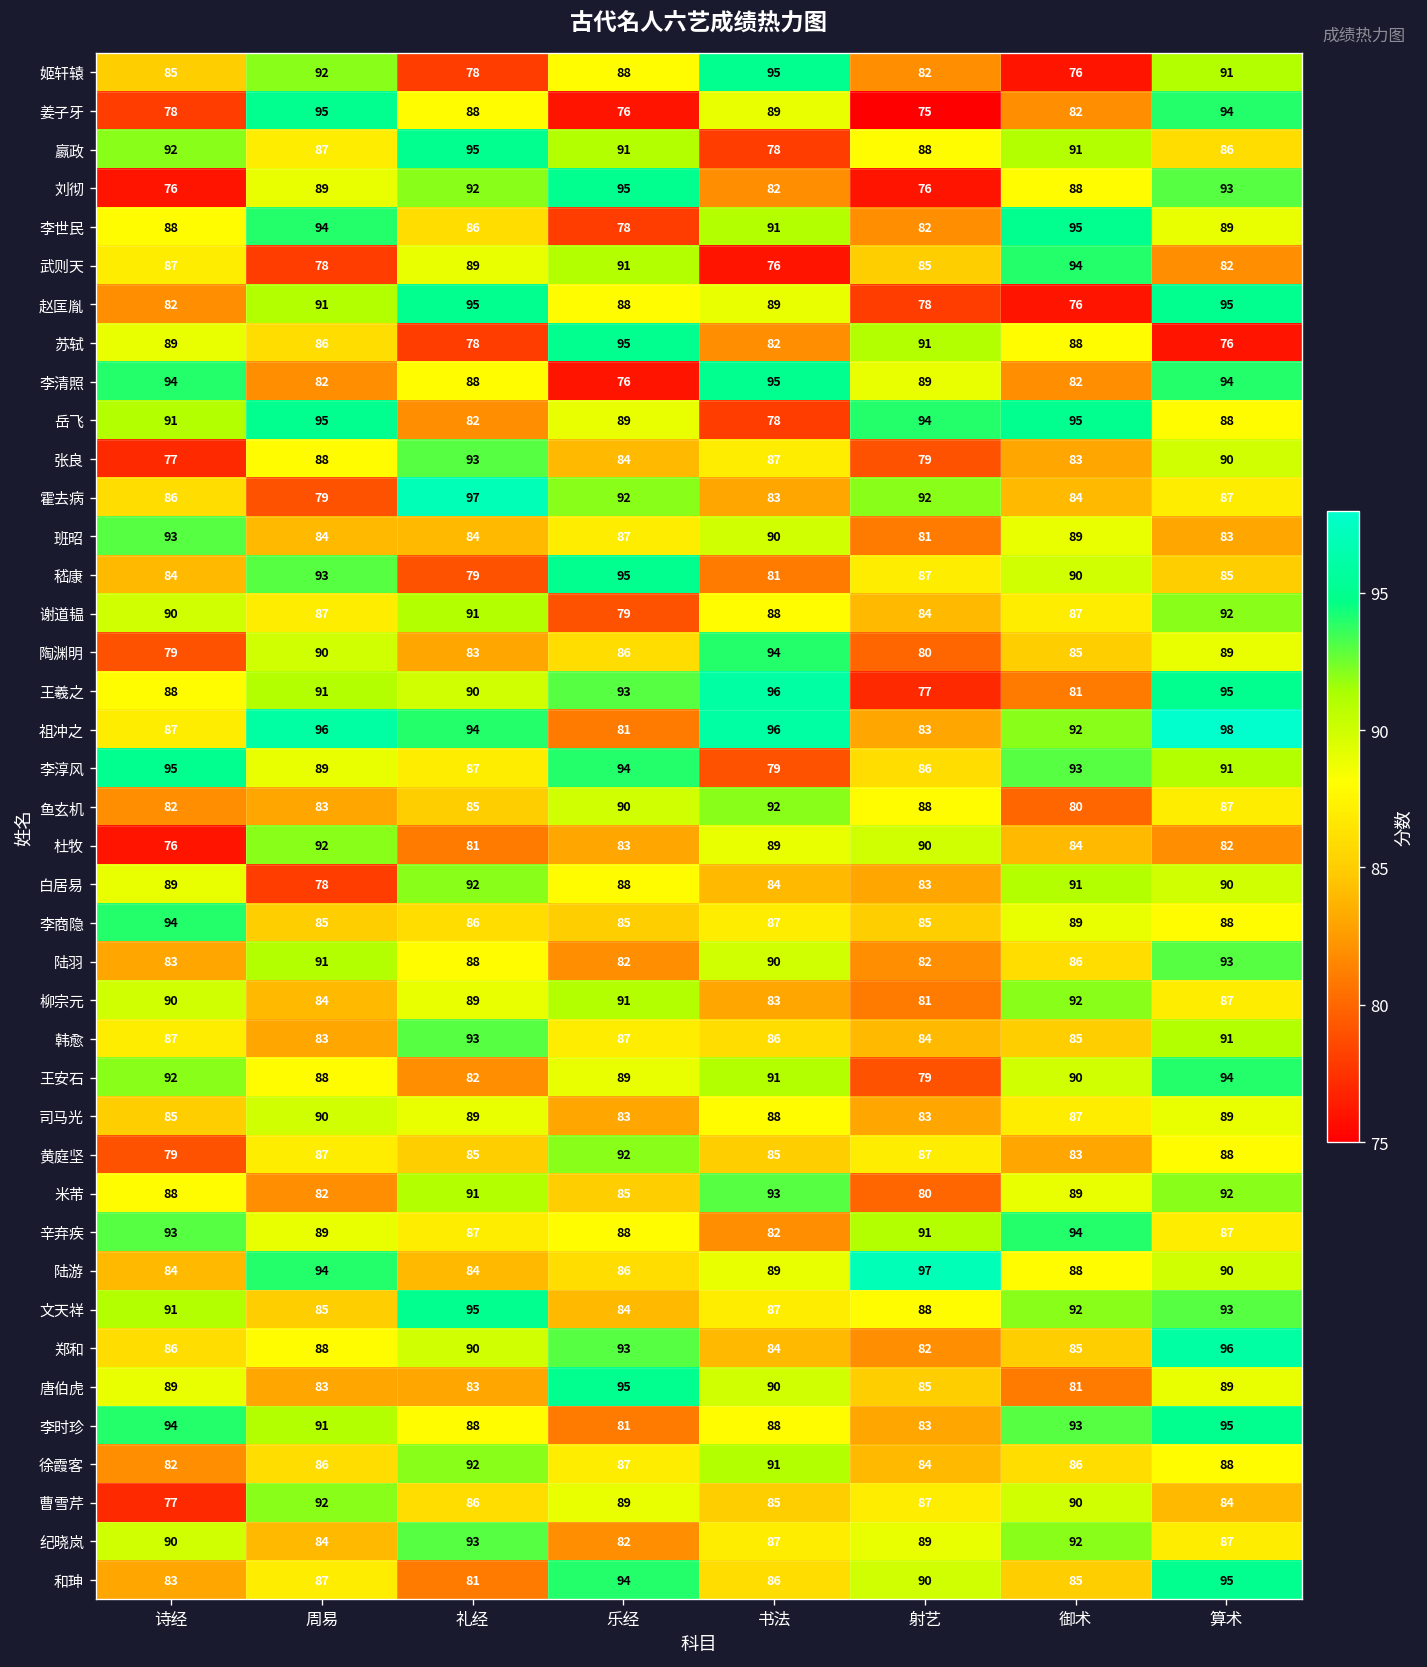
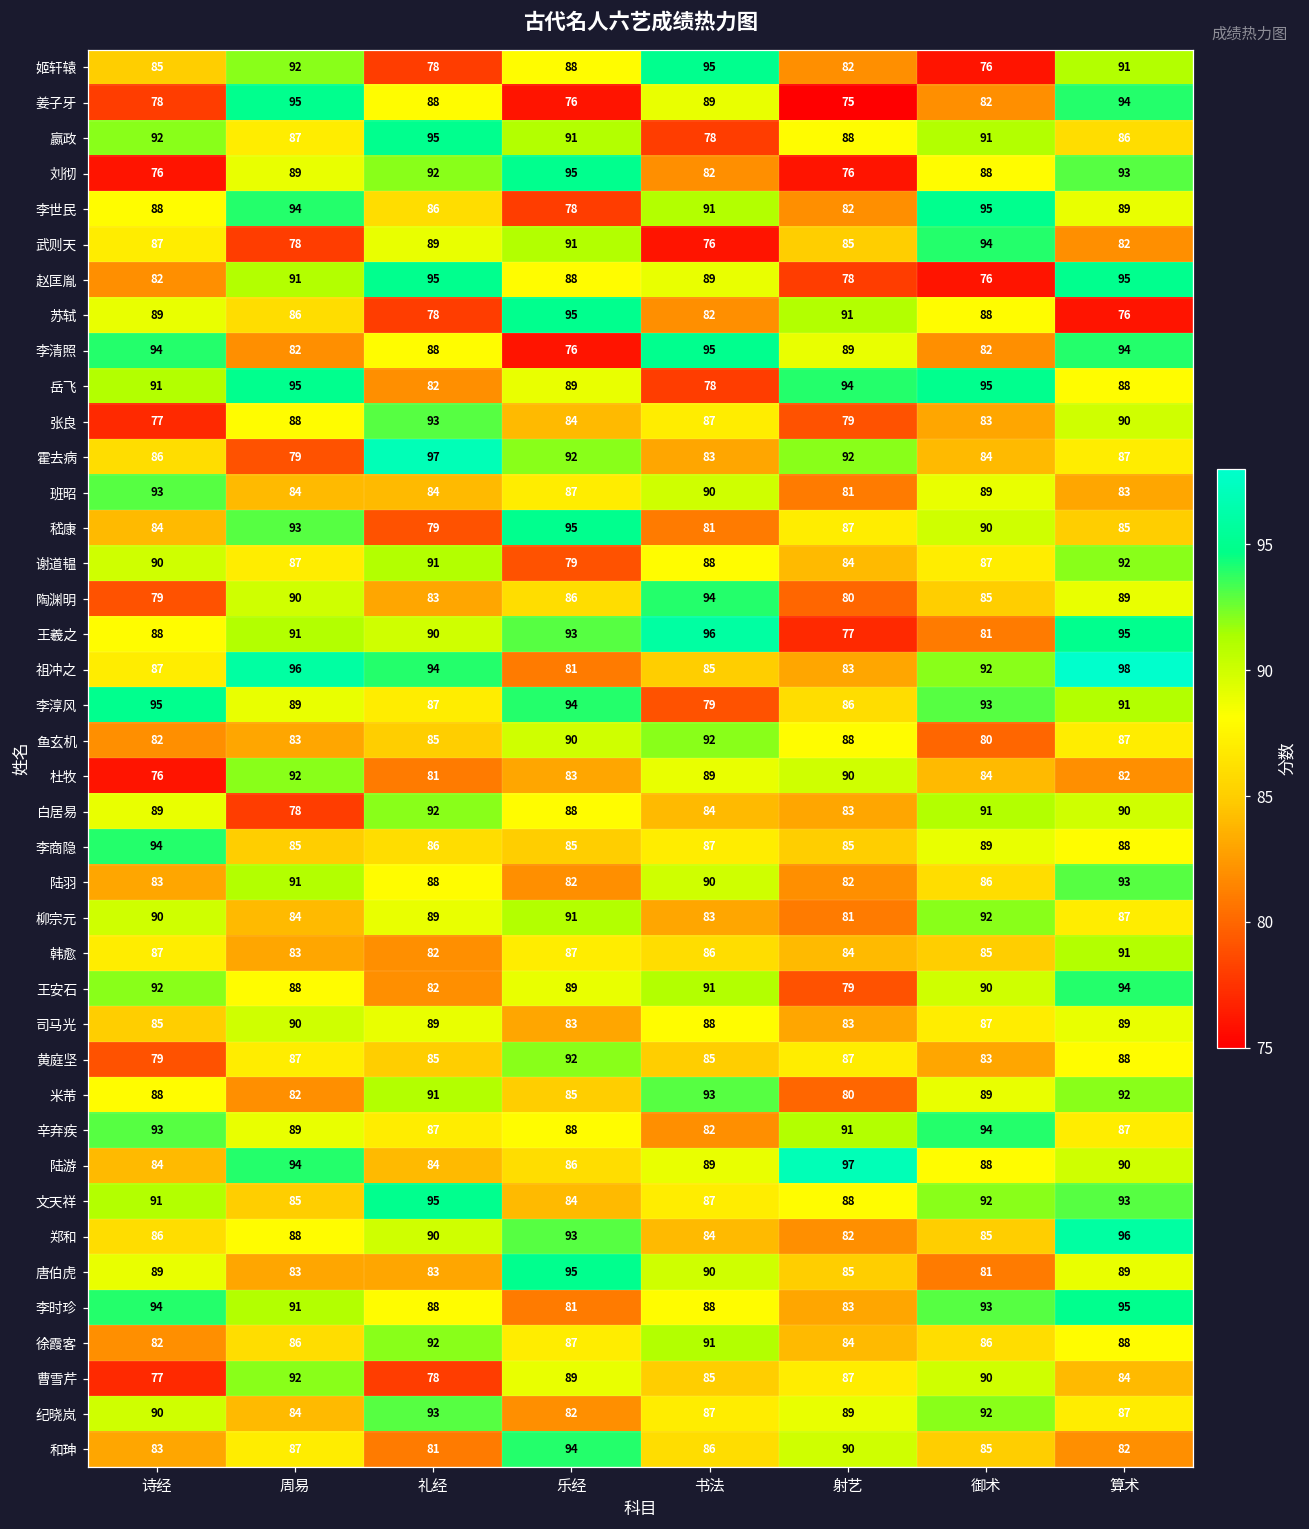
祖冲之, 书法: 96 -> 85
韩愈, 礼经: 93 -> 82
曹雪芹, 礼经: 86 -> 78
和珅, 算术: 95 -> 82
